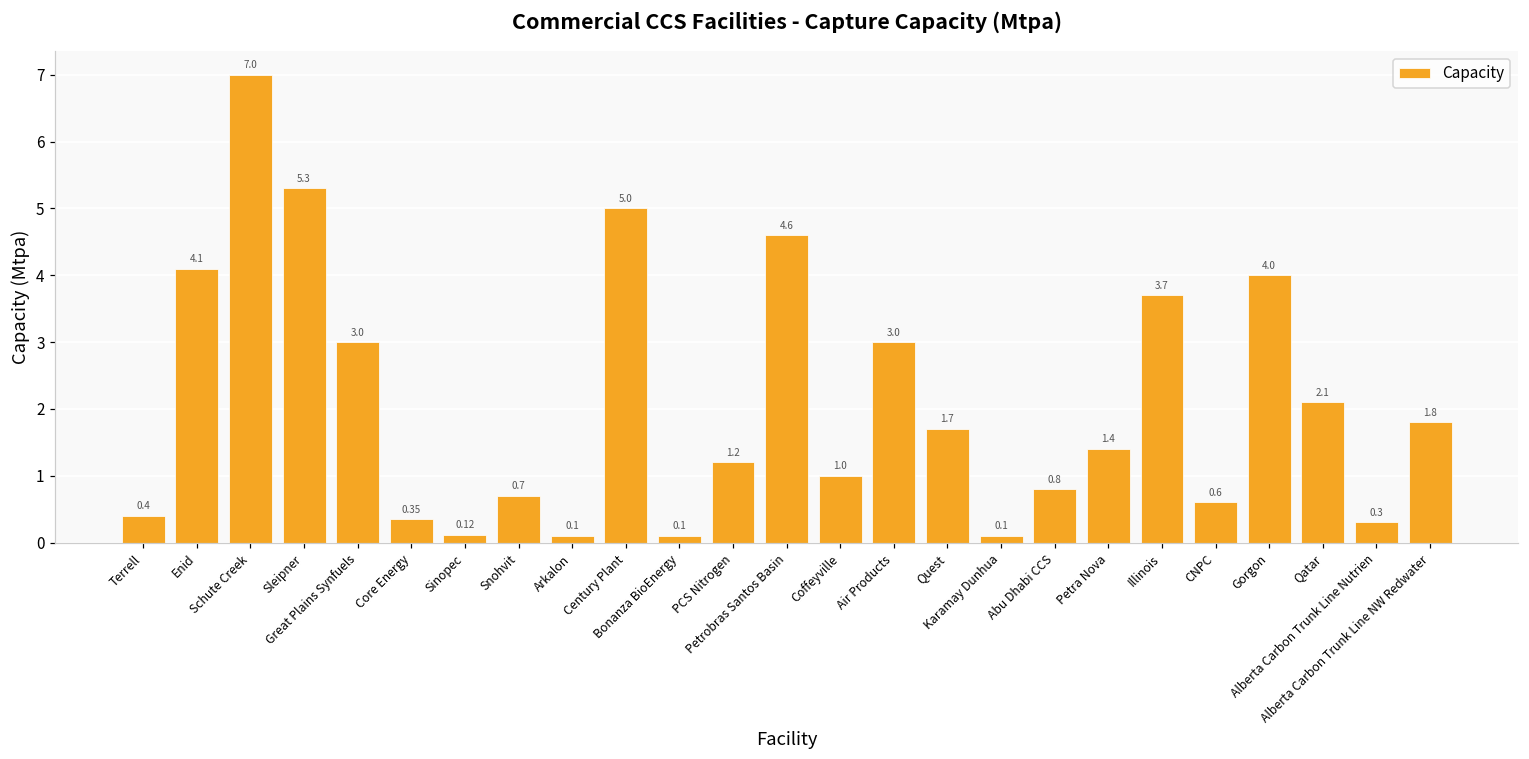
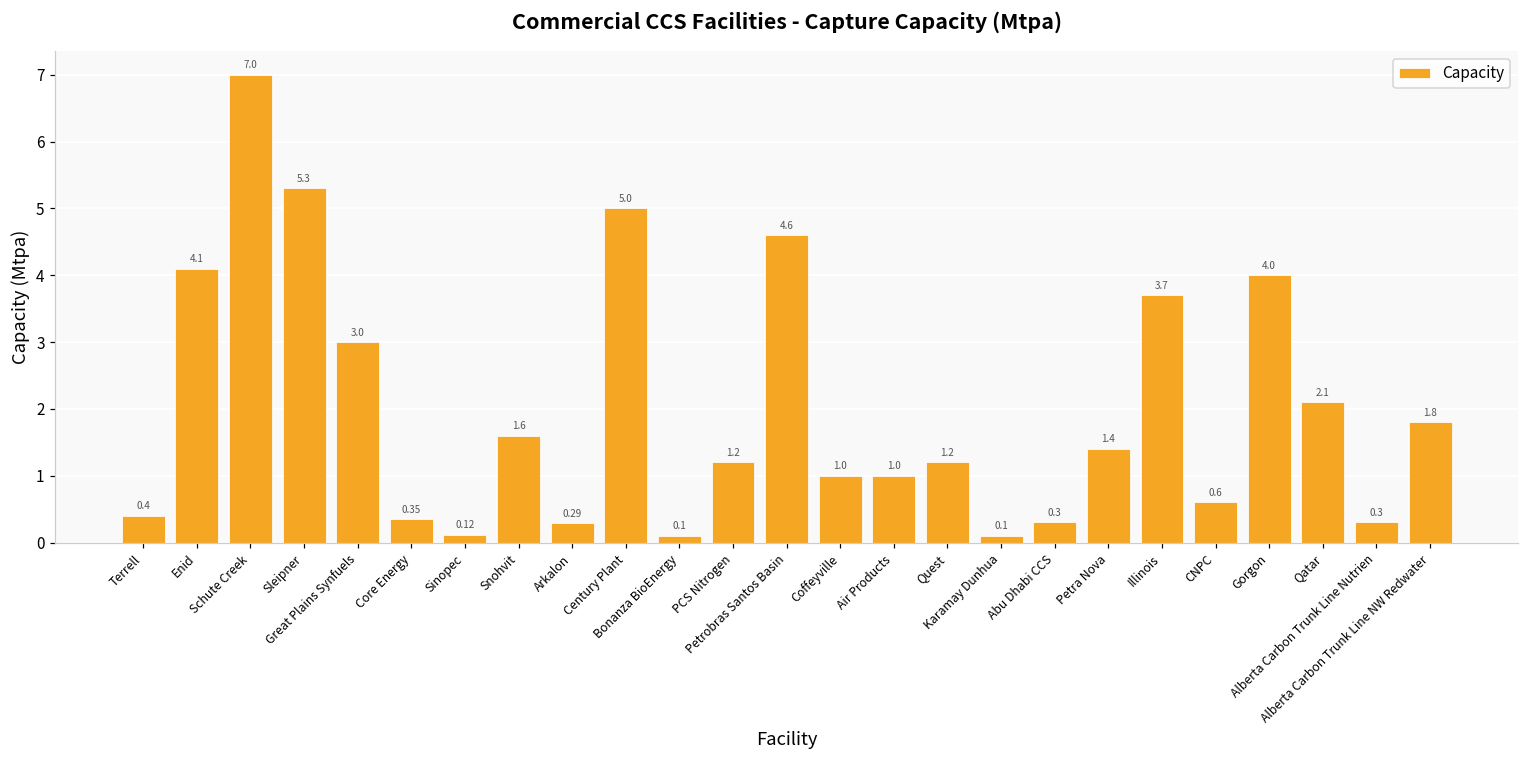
Snohvit: 0.7 -> 1.6
Arkalon: 0.1 -> 0.29
Air Products: 3.0 -> 1.0
Quest: 1.7 -> 1.2
Abu Dhabi CCS: 0.8 -> 0.3
